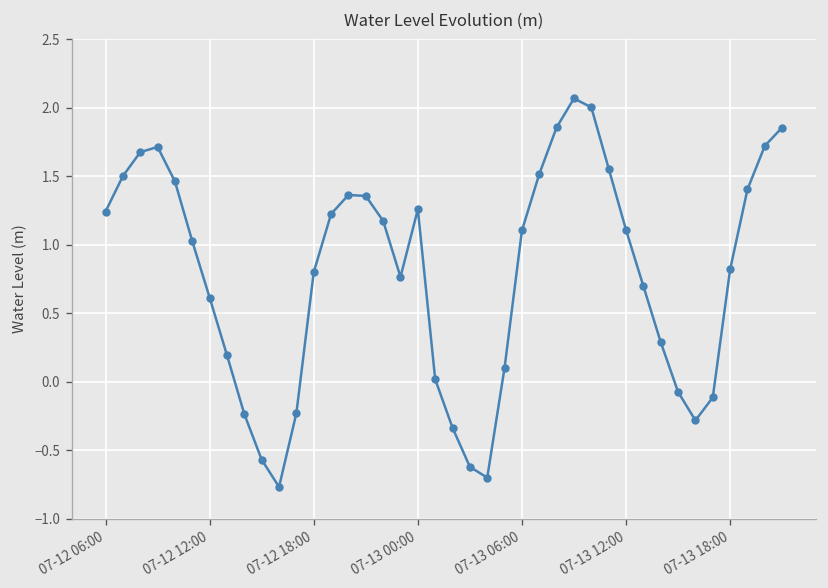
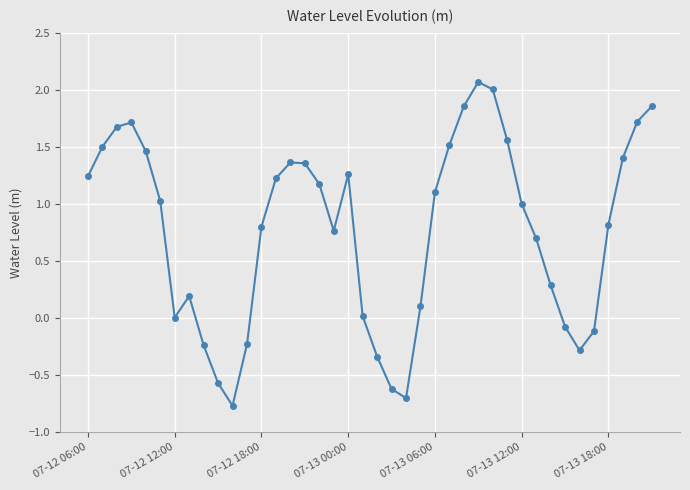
07-12 12:00: 0.61 -> 0.00
07-13 12:00: 1.11 -> 1.00
